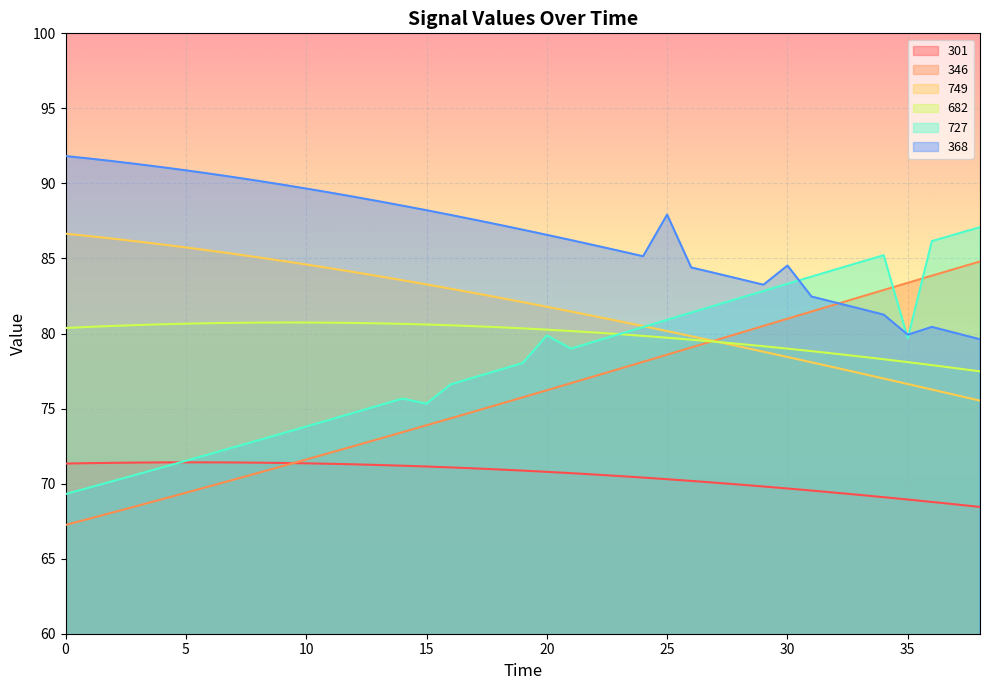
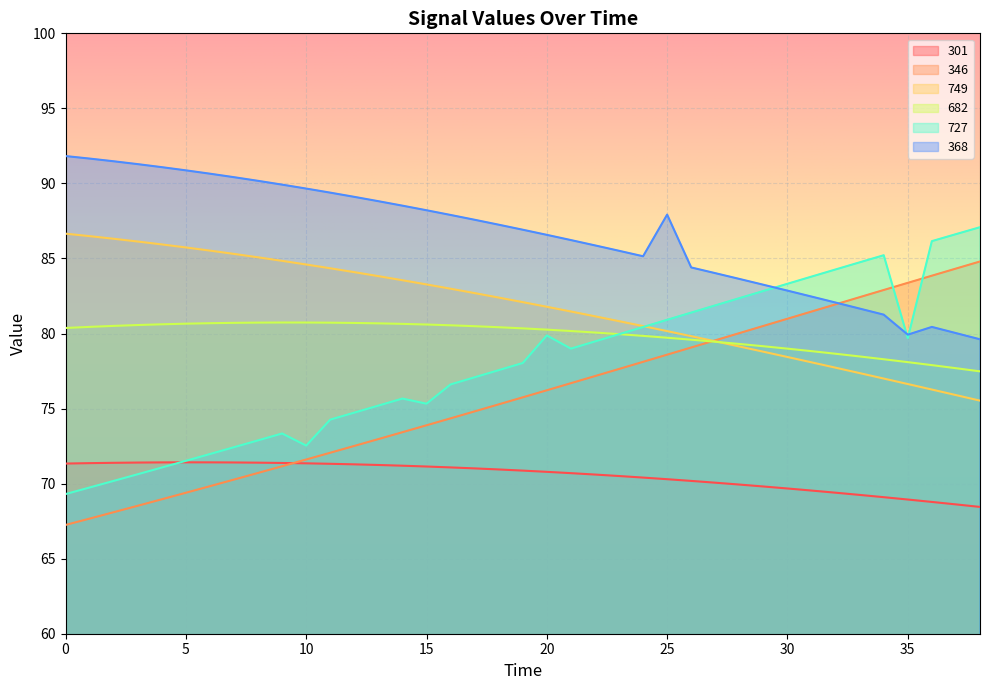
727, 10: 73.8 -> 72.5
368, 30: 84.5 -> 82.9
